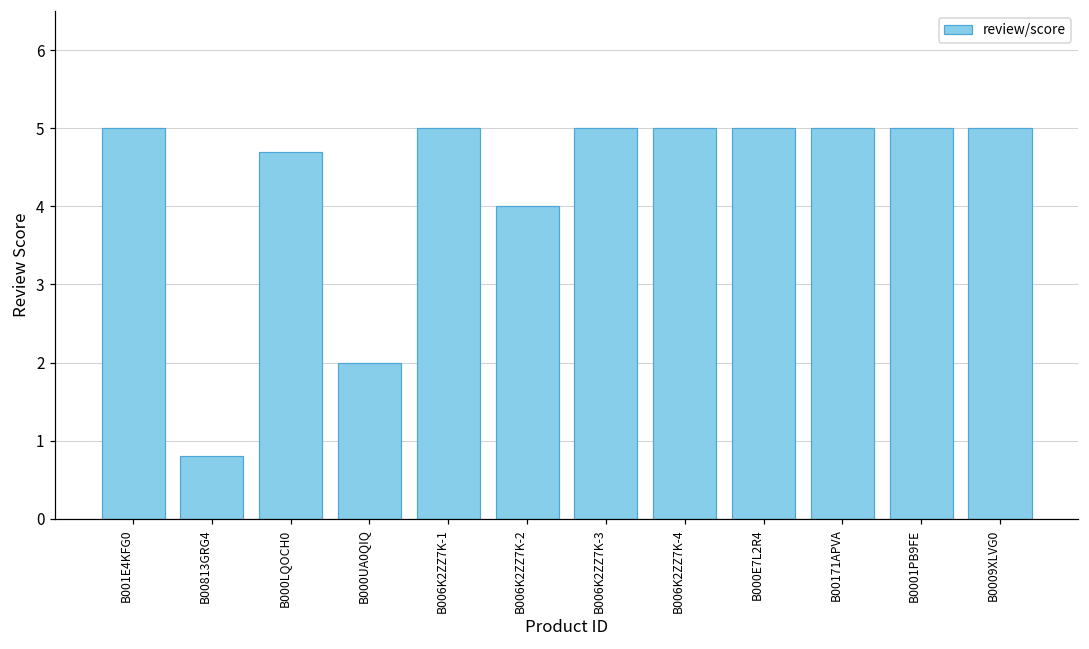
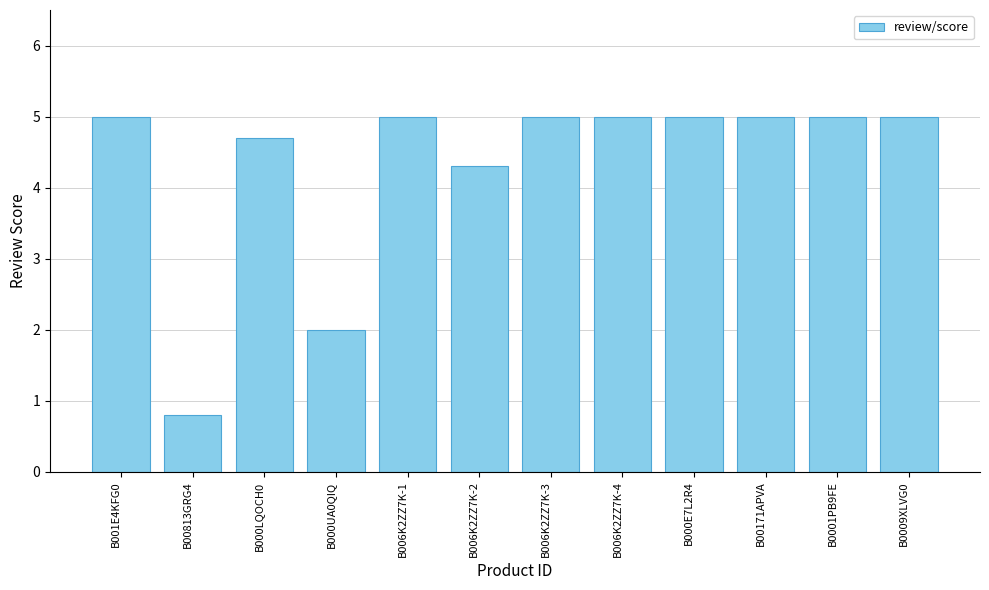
B006K2ZZ7K-2: 4.0 -> 4.3
